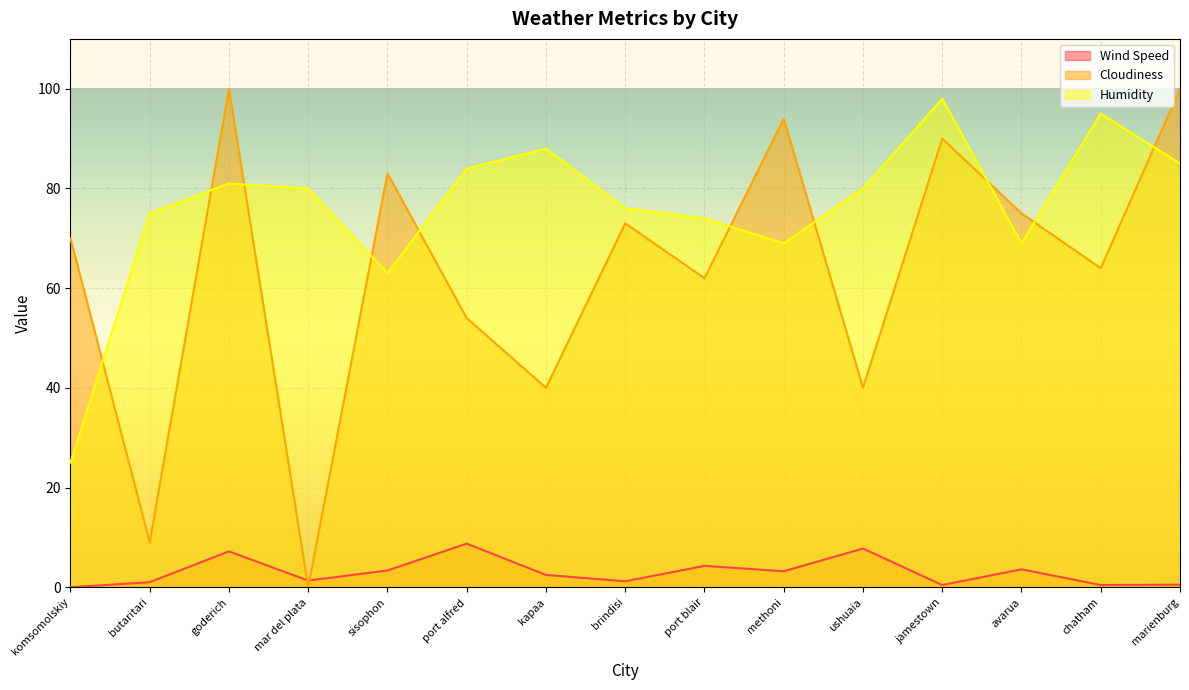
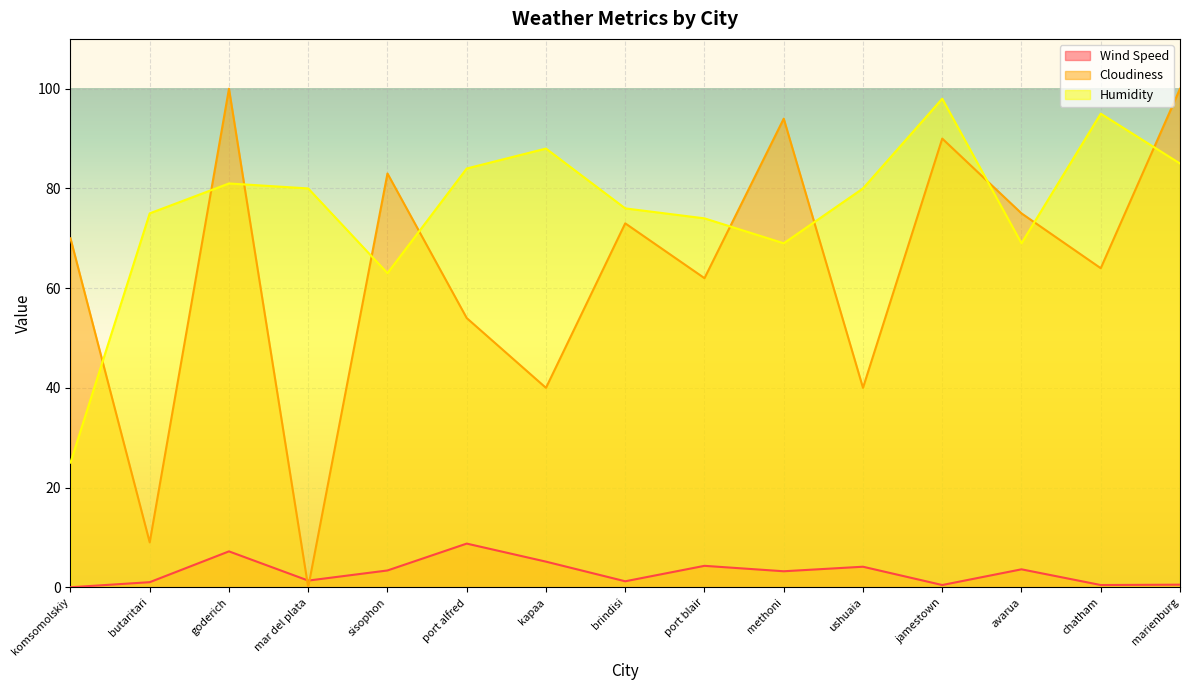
Wind Speed, kapaa: 2 -> 5
Wind Speed, ushuaia: 8 -> 4
